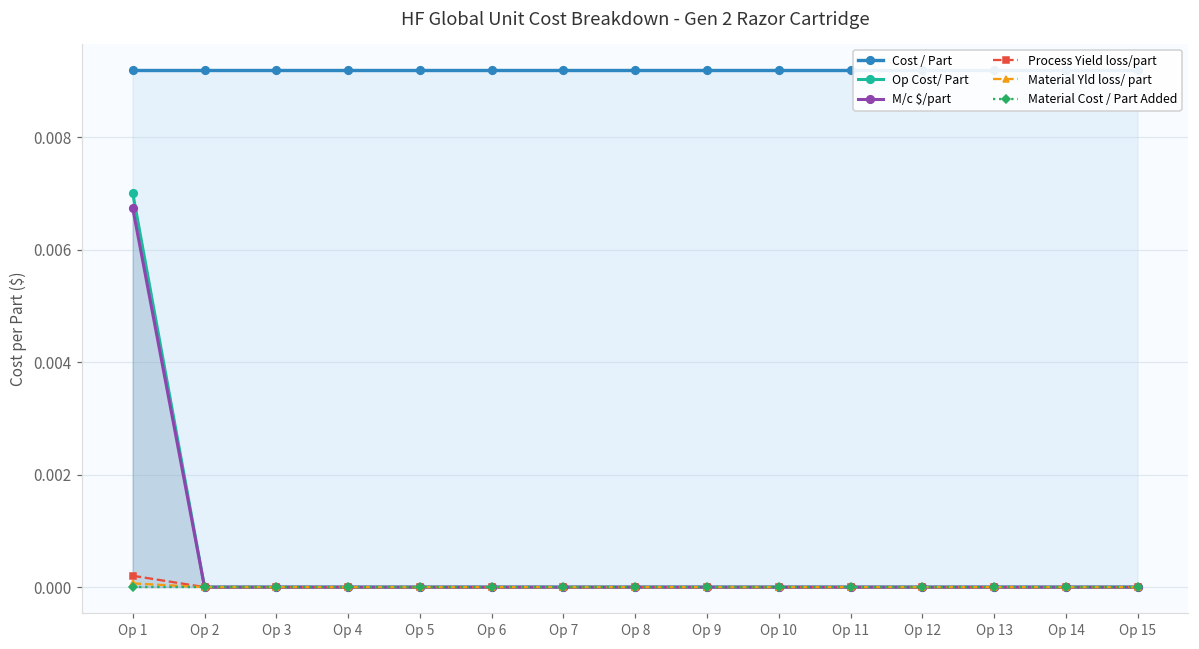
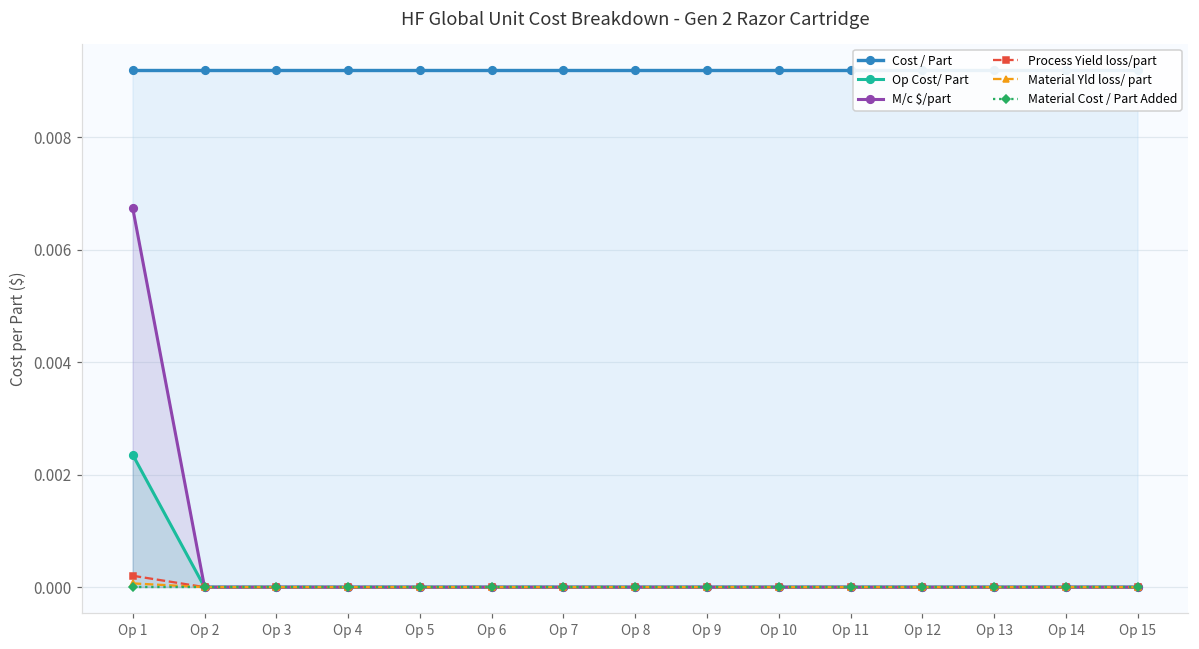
Op Cost/ Part, Op 1: 0.0070 -> 0.0024
